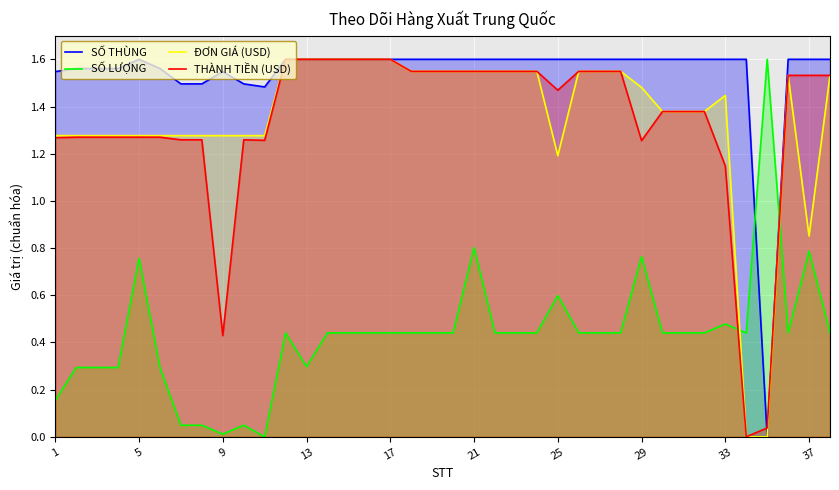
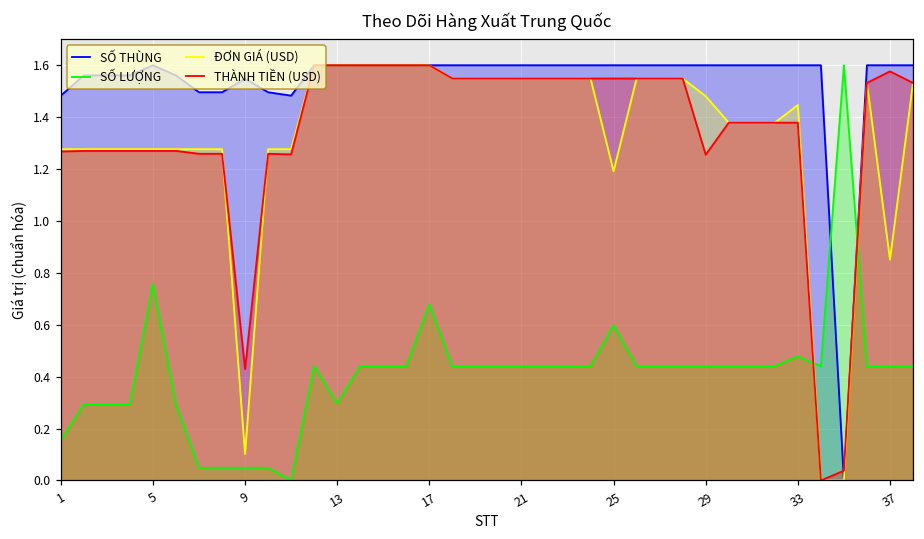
SỐ THÙNG, 1: 1.55 -> 1.48
SỐ LƯỢNG, 9: 0.01 -> 0.05
ĐƠN GIÁ (USD), 9: 1.28 -> 0.10
SỐ LƯỢNG, 17: 0.44 -> 0.68
SỐ LƯỢNG, 21: 0.80 -> 0.44
THÀNH TIỀN (USD), 25: 1.47 -> 1.55
SỐ LƯỢNG, 29: 0.76 -> 0.44
THÀNH TIỀN (USD), 33: 1.15 -> 1.38
SỐ LƯỢNG, 37: 0.79 -> 0.44
THÀNH TIỀN (USD), 37: 1.53 -> 1.58
